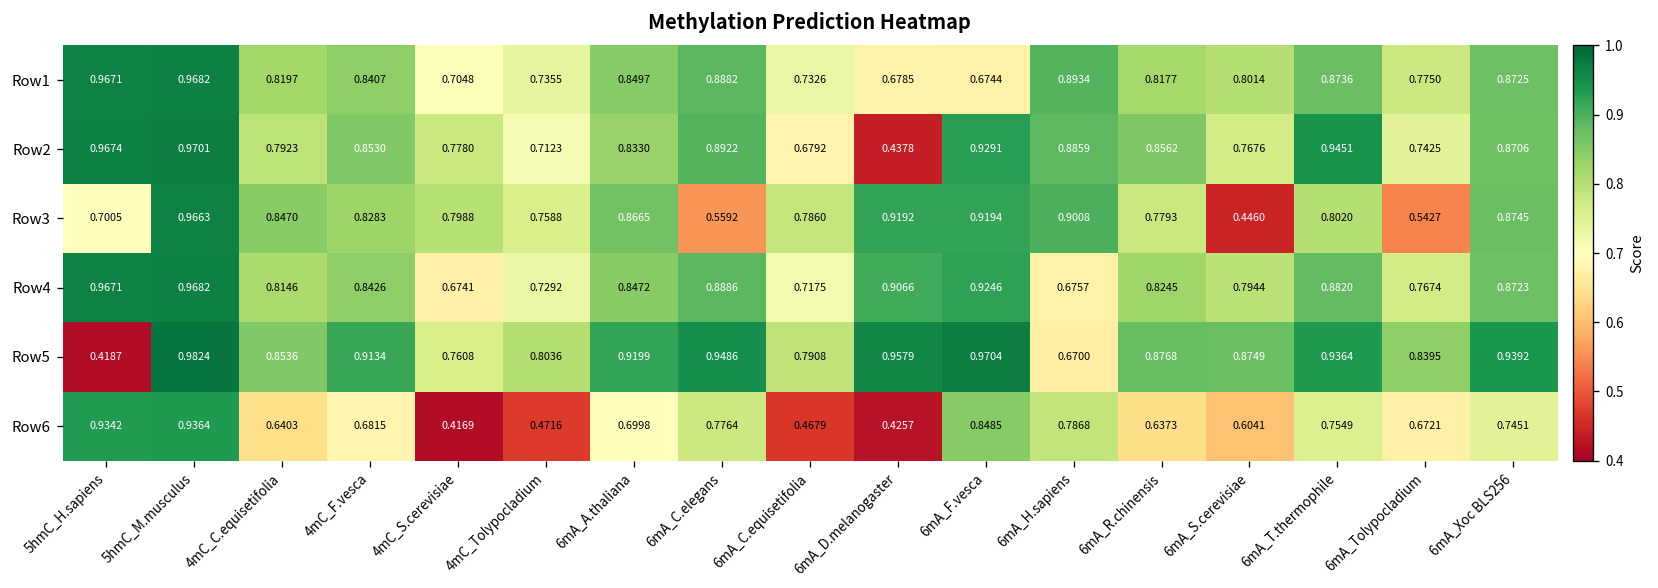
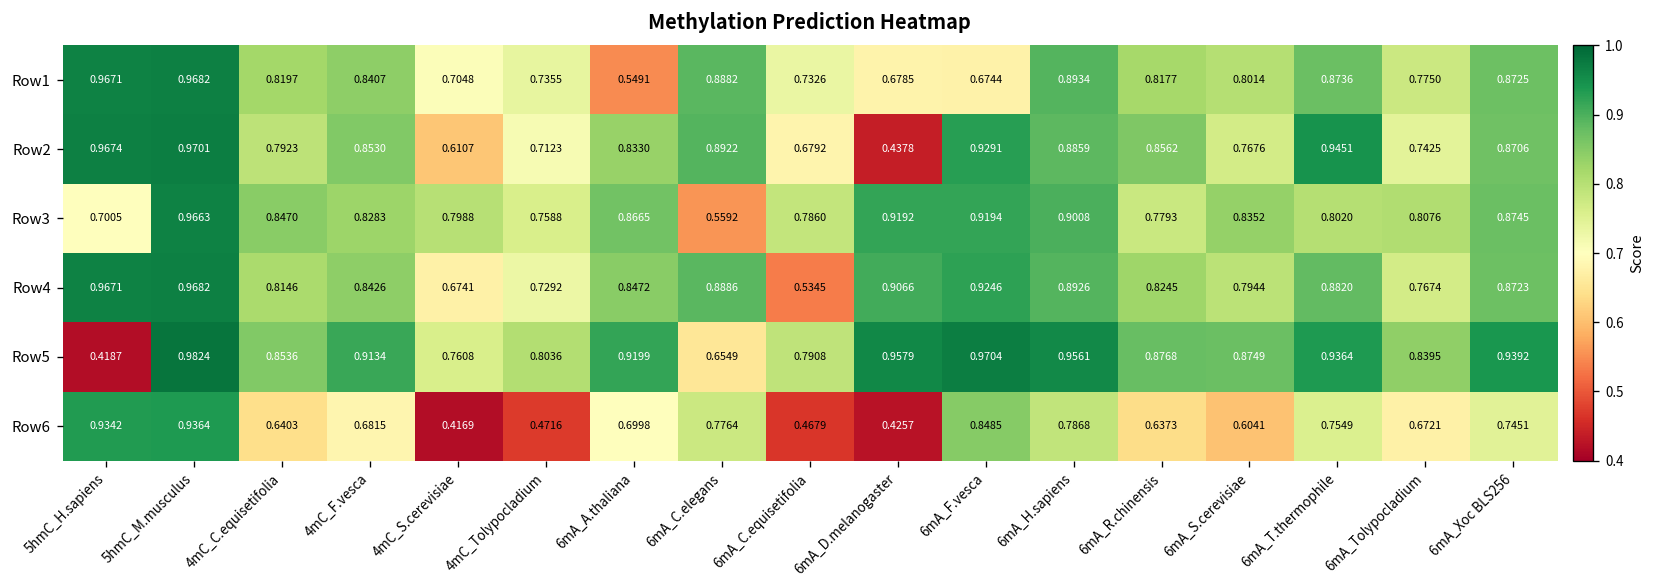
Row1, 6mA_A.thaliana: 0.8497 -> 0.5491
Row2, 4mC_S.cerevisiae: 0.7780 -> 0.6107
Row3, 6mA_S.cerevisiae: 0.4460 -> 0.8352
Row3, 6mA_Tolypocladium: 0.5427 -> 0.8076
Row4, 6mA_C.equisetifolia: 0.7175 -> 0.5345
Row4, 6mA_H.sapiens: 0.6757 -> 0.8926
Row5, 6mA_C.elegans: 0.9486 -> 0.6549
Row5, 6mA_H.sapiens: 0.6700 -> 0.9561
